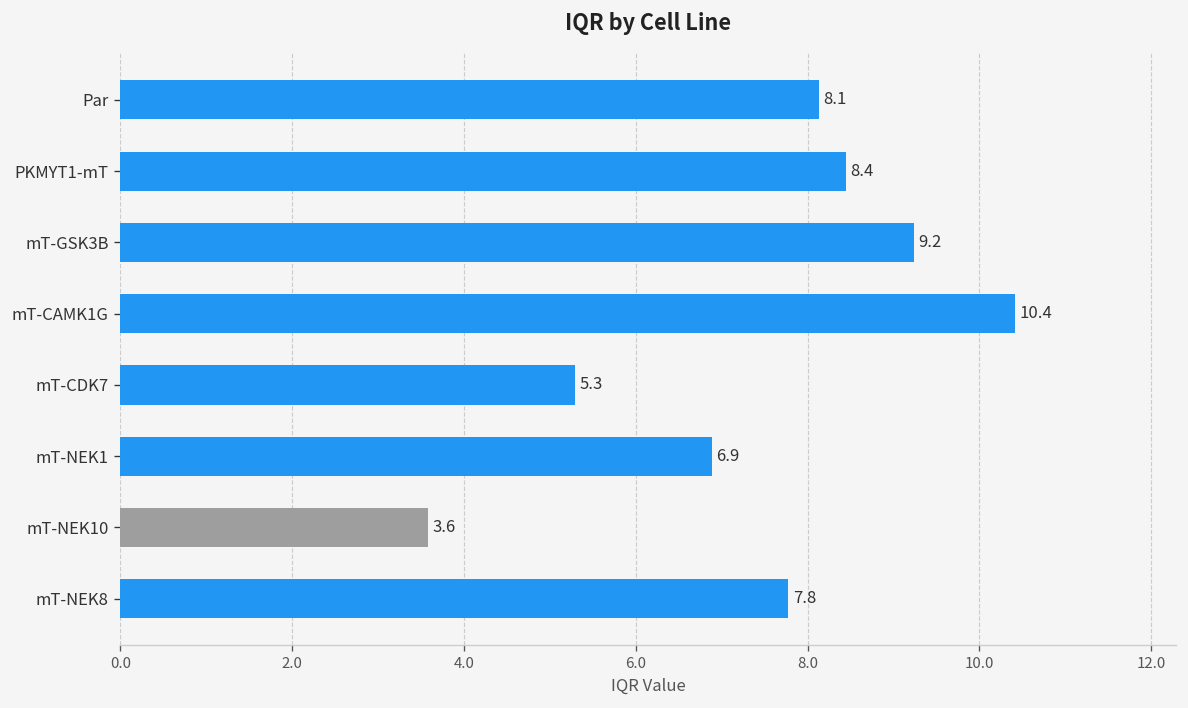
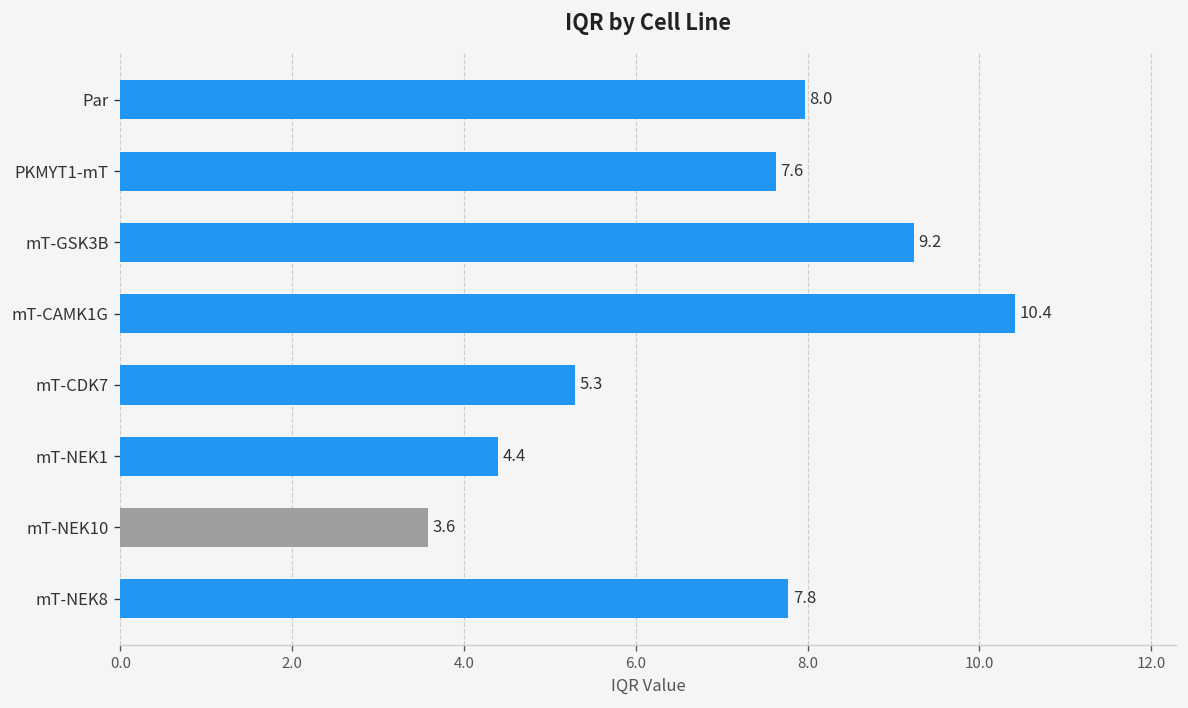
Par: 8.1 -> 8.0
PKMYT1-mT: 8.4 -> 7.6
mT-NEK1: 6.9 -> 4.4
